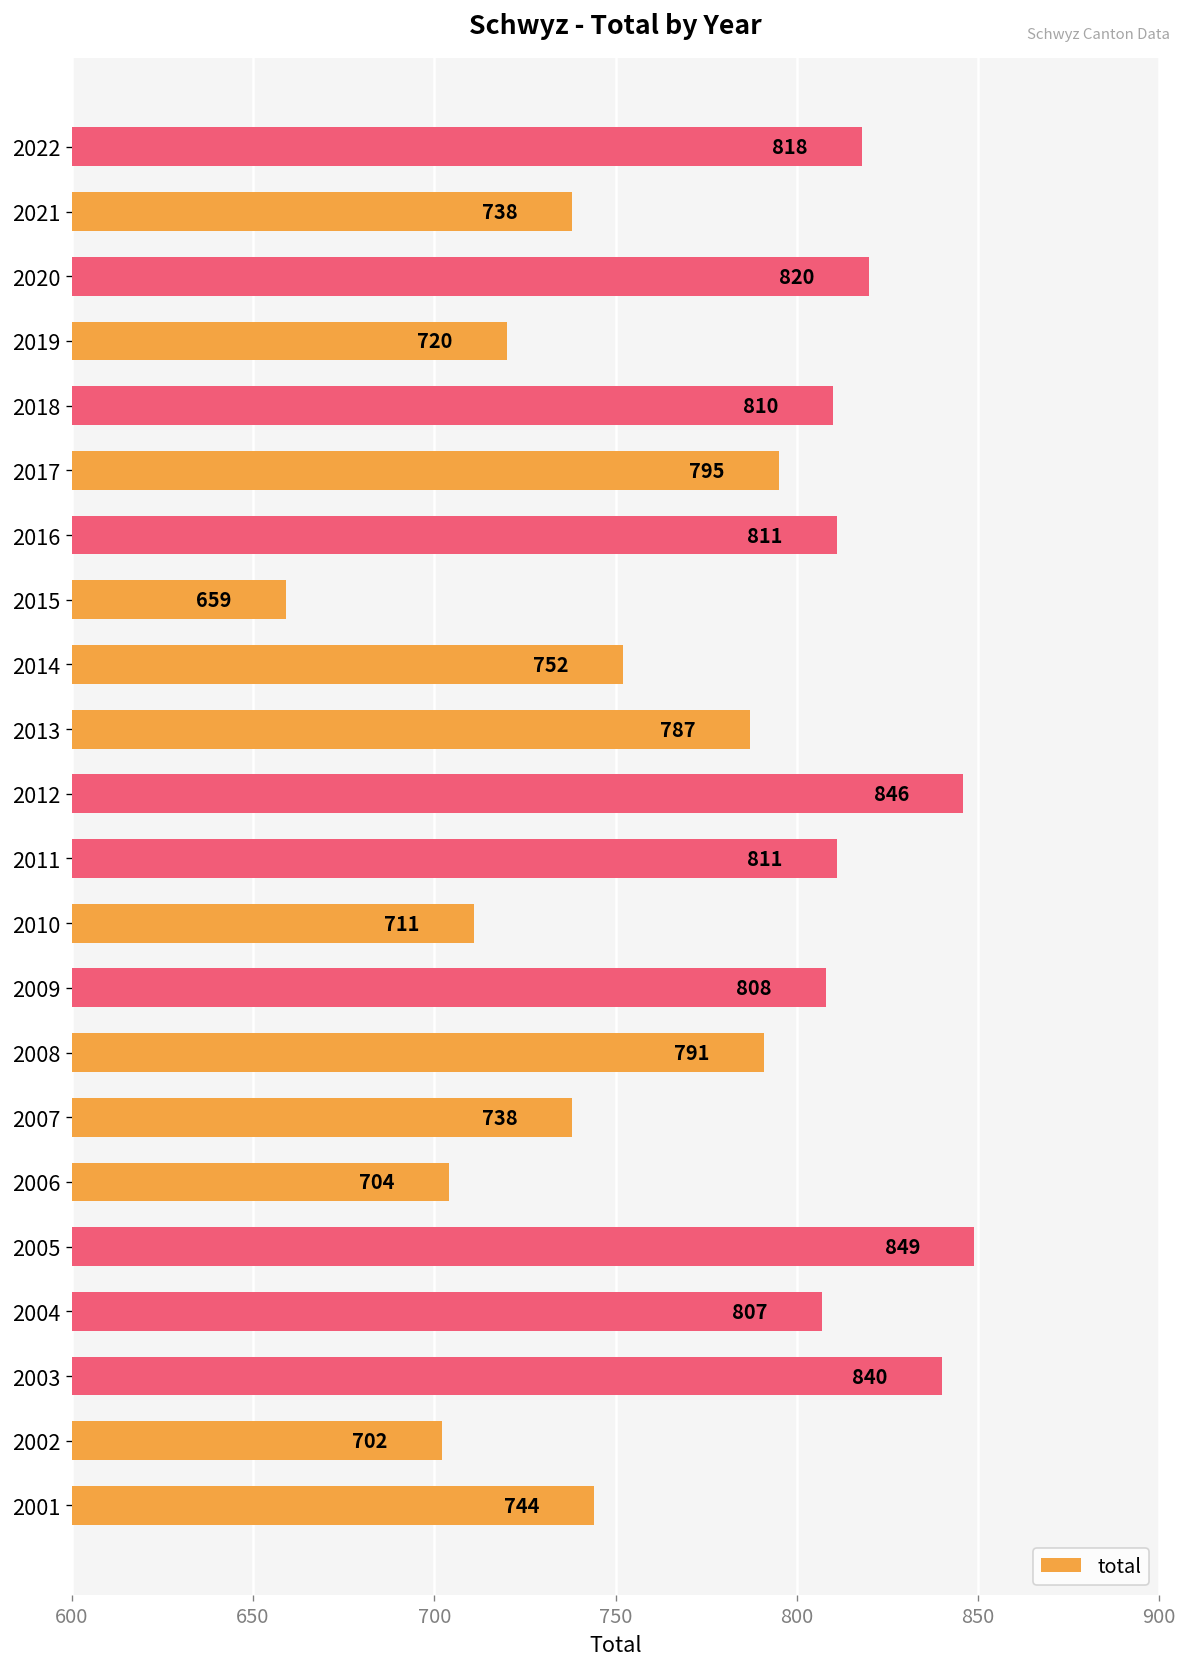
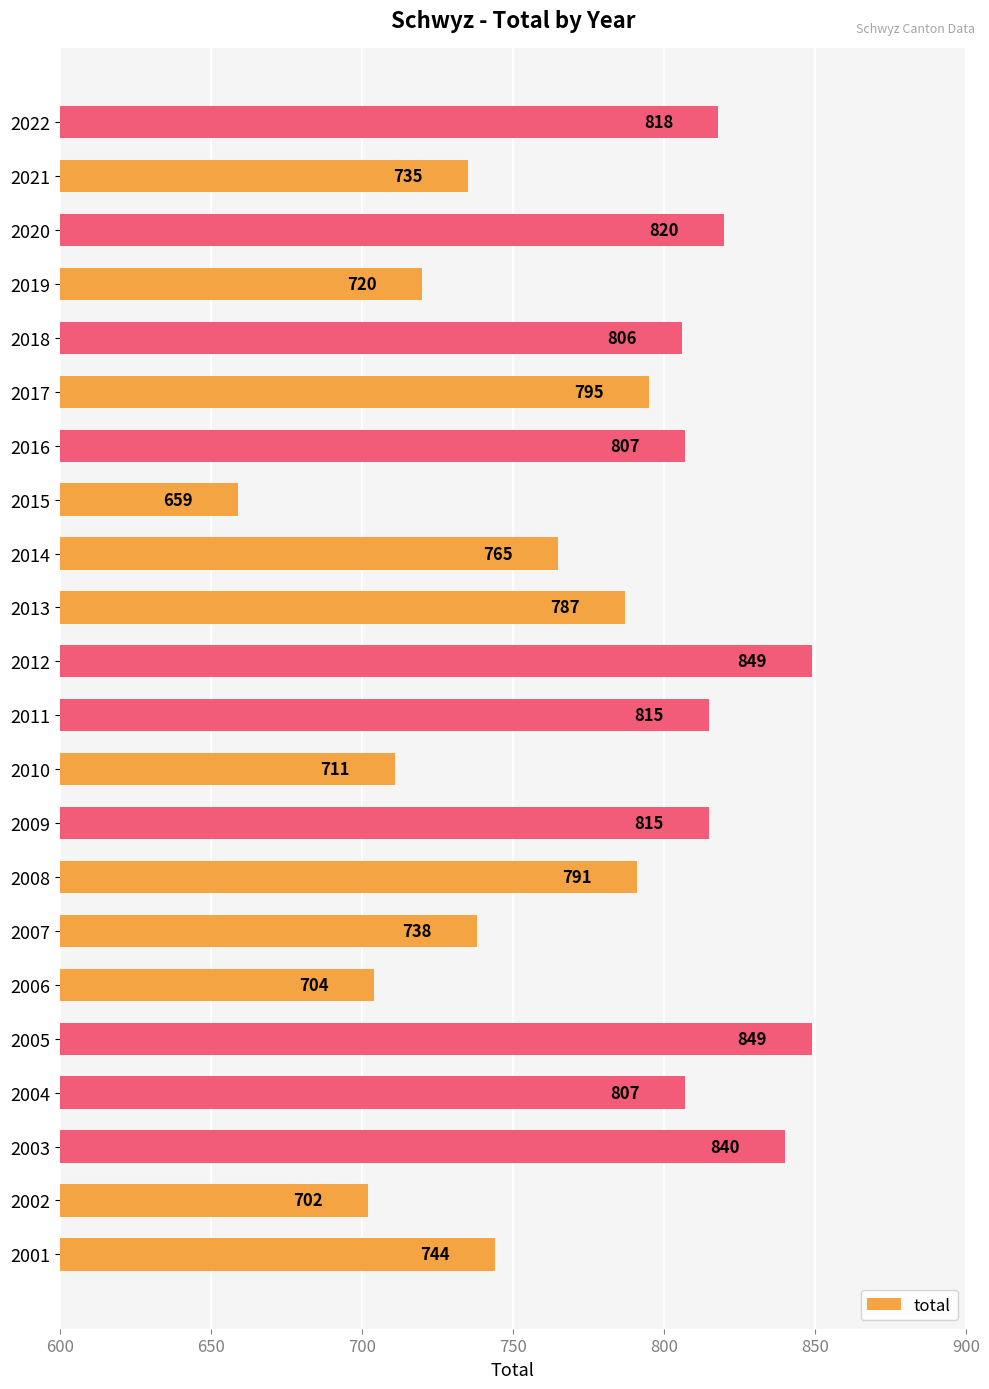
2021: 738 -> 735
2018: 810 -> 806
2016: 811 -> 807
2014: 752 -> 765
2012: 846 -> 849
2011: 811 -> 815
2009: 808 -> 815
